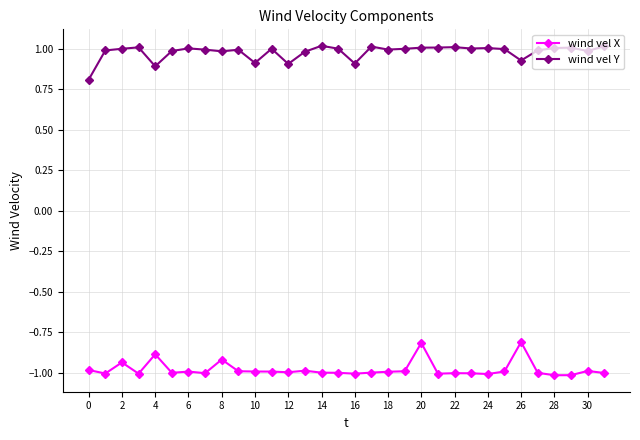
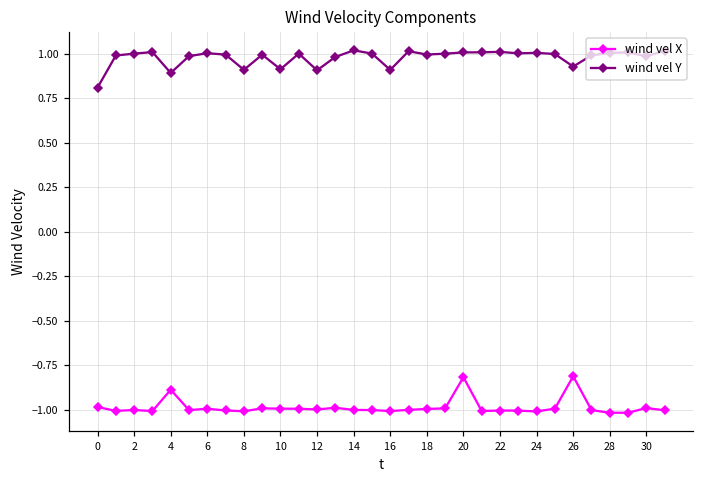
wind vel X, 2: -0.94 -> -1.00
wind vel X, 8: -0.92 -> -1.01
wind vel Y, 8: 0.98 -> 0.91
